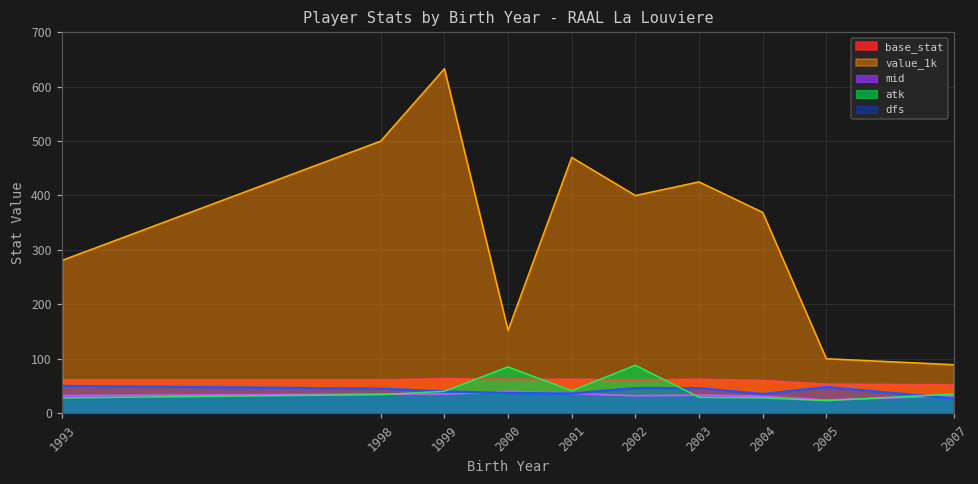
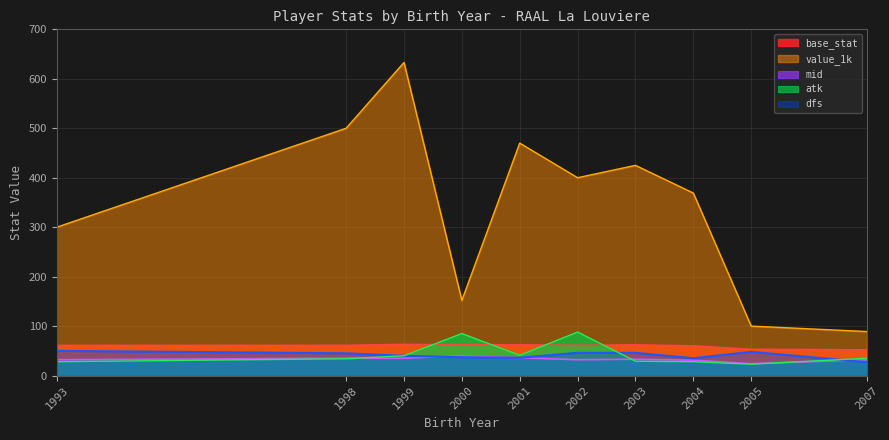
value_1k, 1993: 280 -> 300
